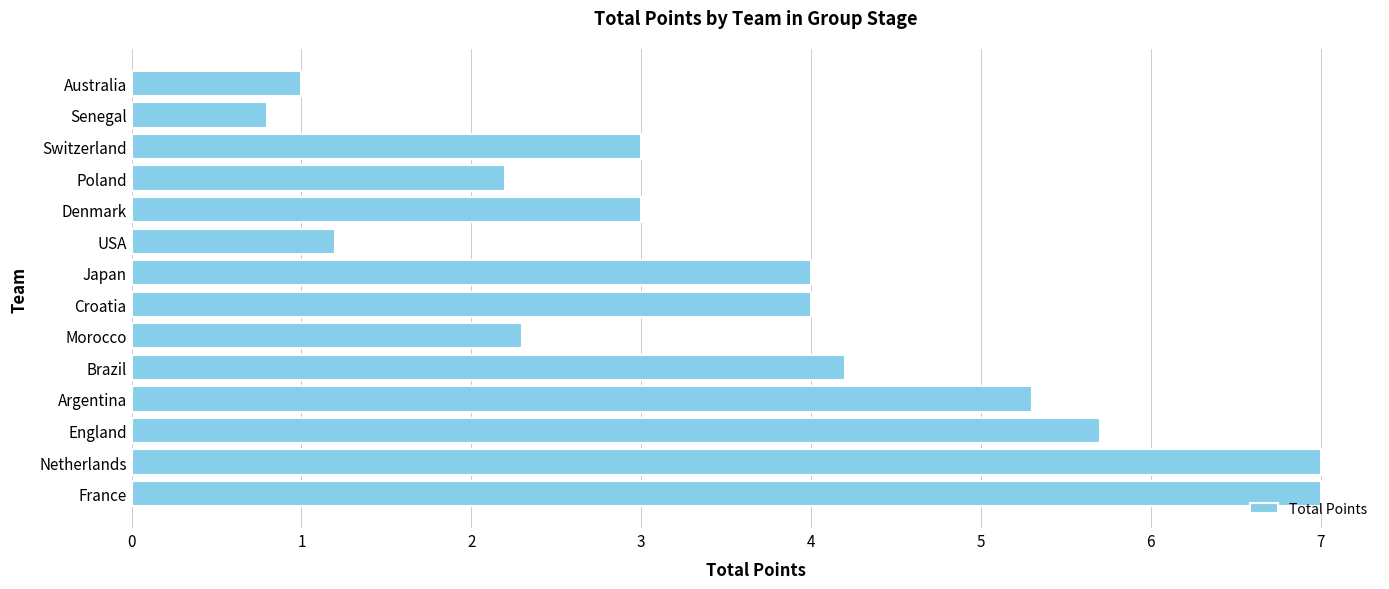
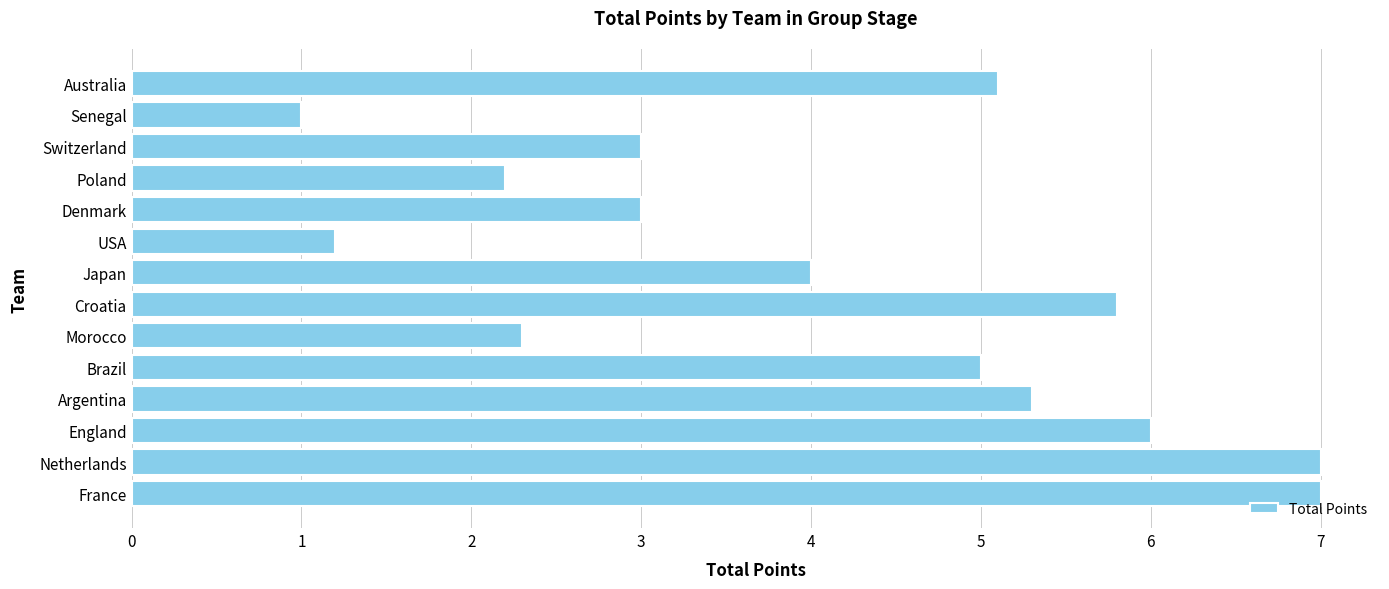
Australia: 1.0 -> 5.1
Senegal: 0.8 -> 1.0
Croatia: 4.0 -> 5.8
Brazil: 4.2 -> 5.0
England: 5.7 -> 6.0
